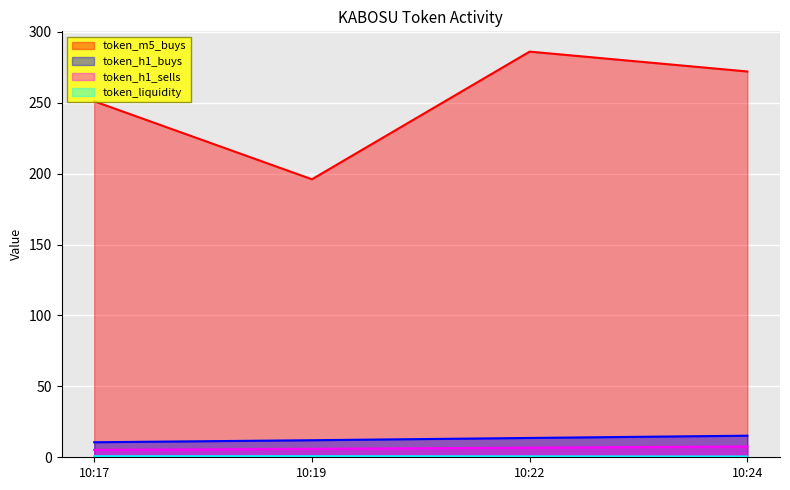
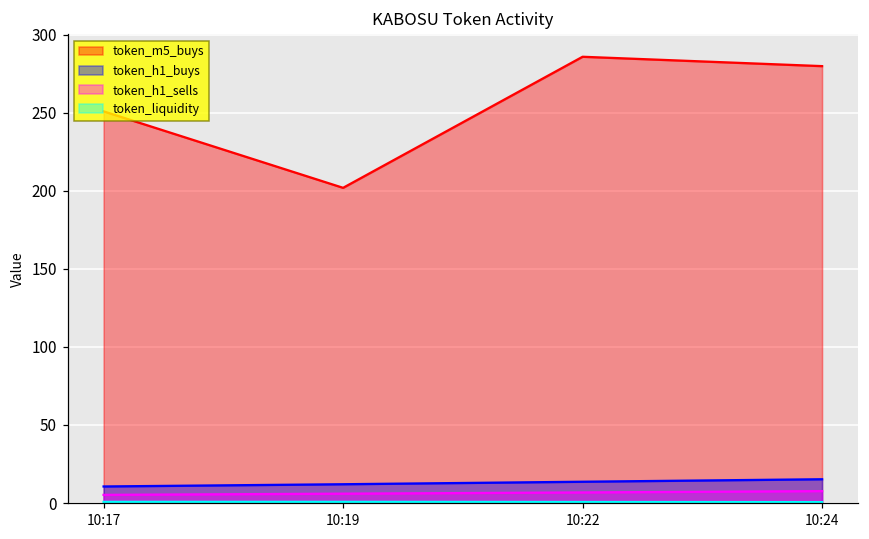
token_m5_buys, 10:19: 196 -> 202
token_m5_buys, 10:24: 272 -> 280
